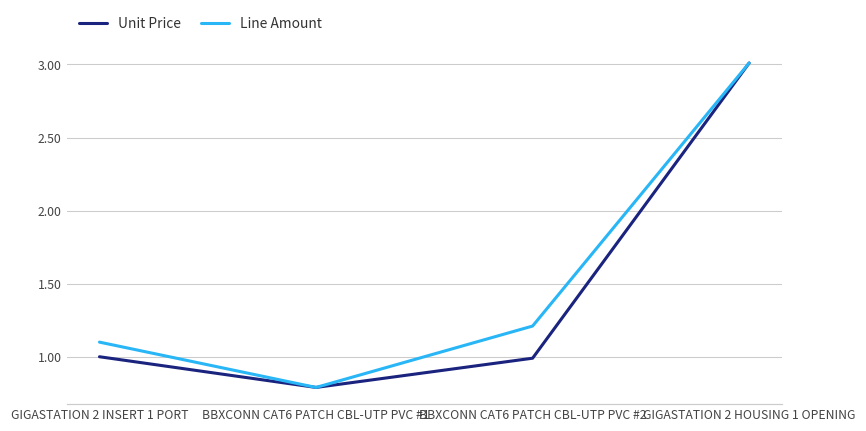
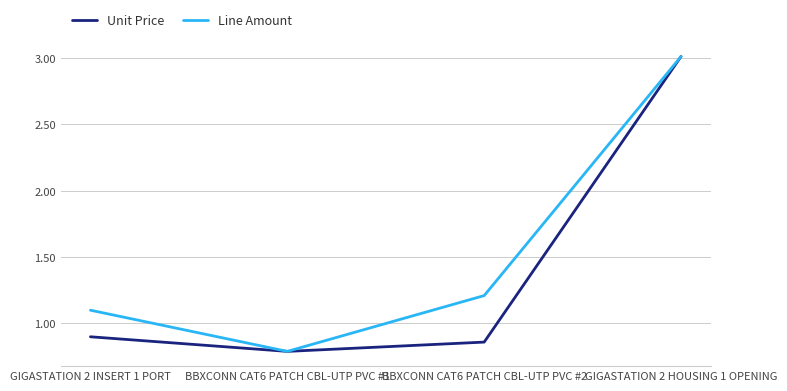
Unit Price, GIGASTATION 2 INSERT 1 PORT: 1.0 -> 0.9
Unit Price, BBXCONN CAT6 PATCH CBL-UTP PVC #2: 0.99 -> 0.86
